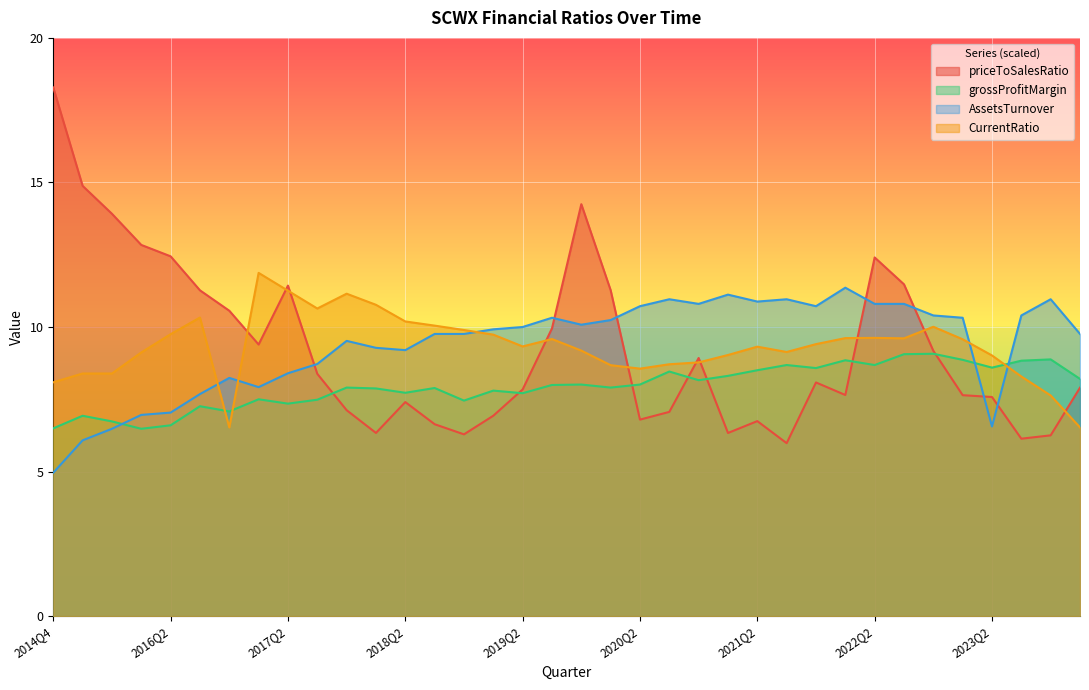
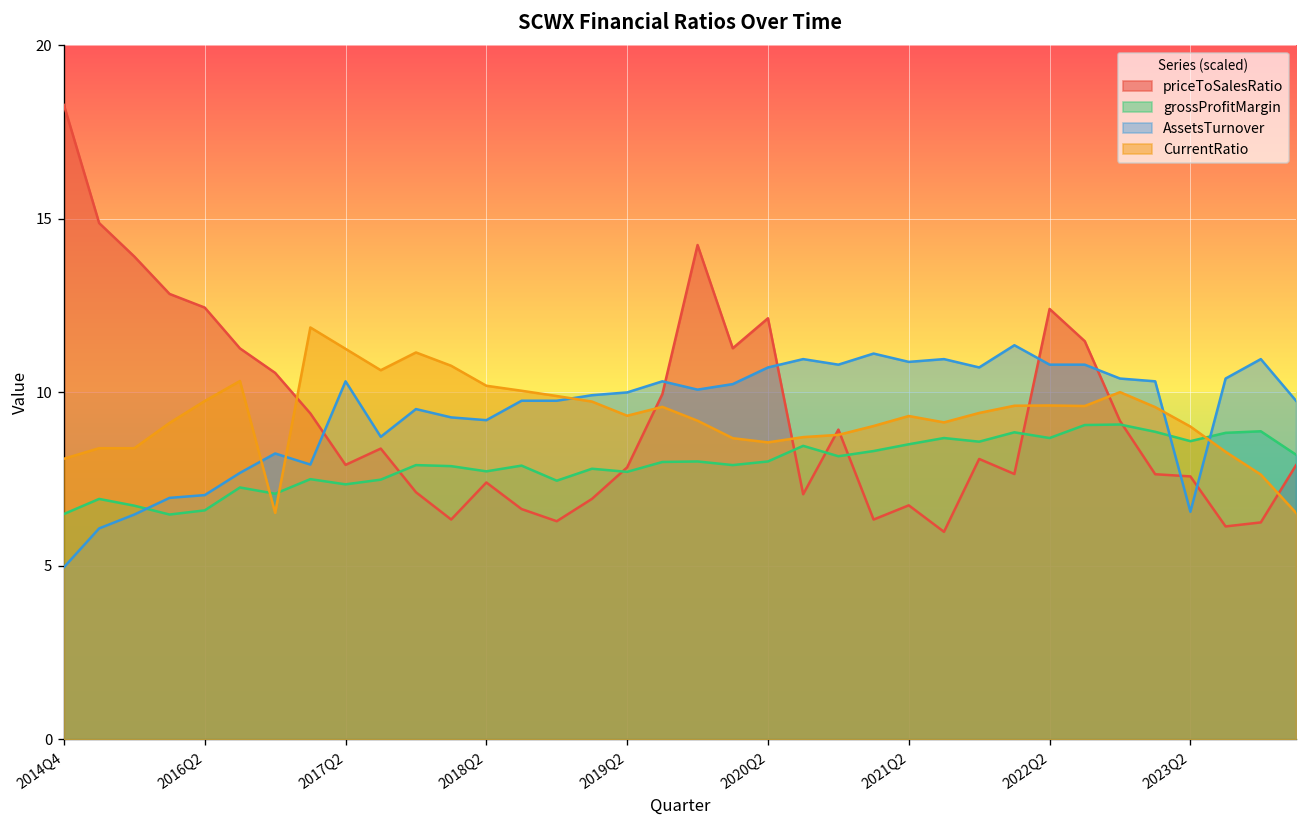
priceToSalesRatio, 2017Q2: 11.4 -> 7.9
AssetsTurnover, 2017Q2: 8.4 -> 10.3
priceToSalesRatio, 2020Q2: 6.8 -> 12.1
